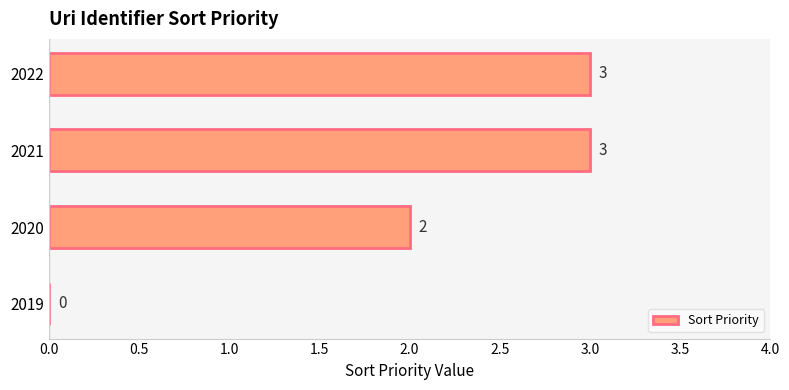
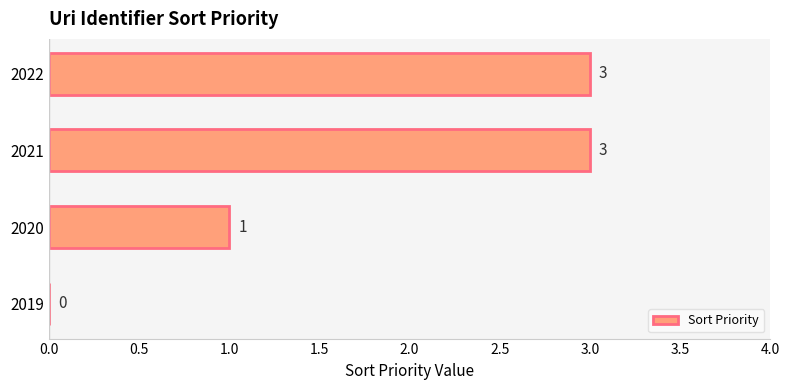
2020: 2 -> 1
